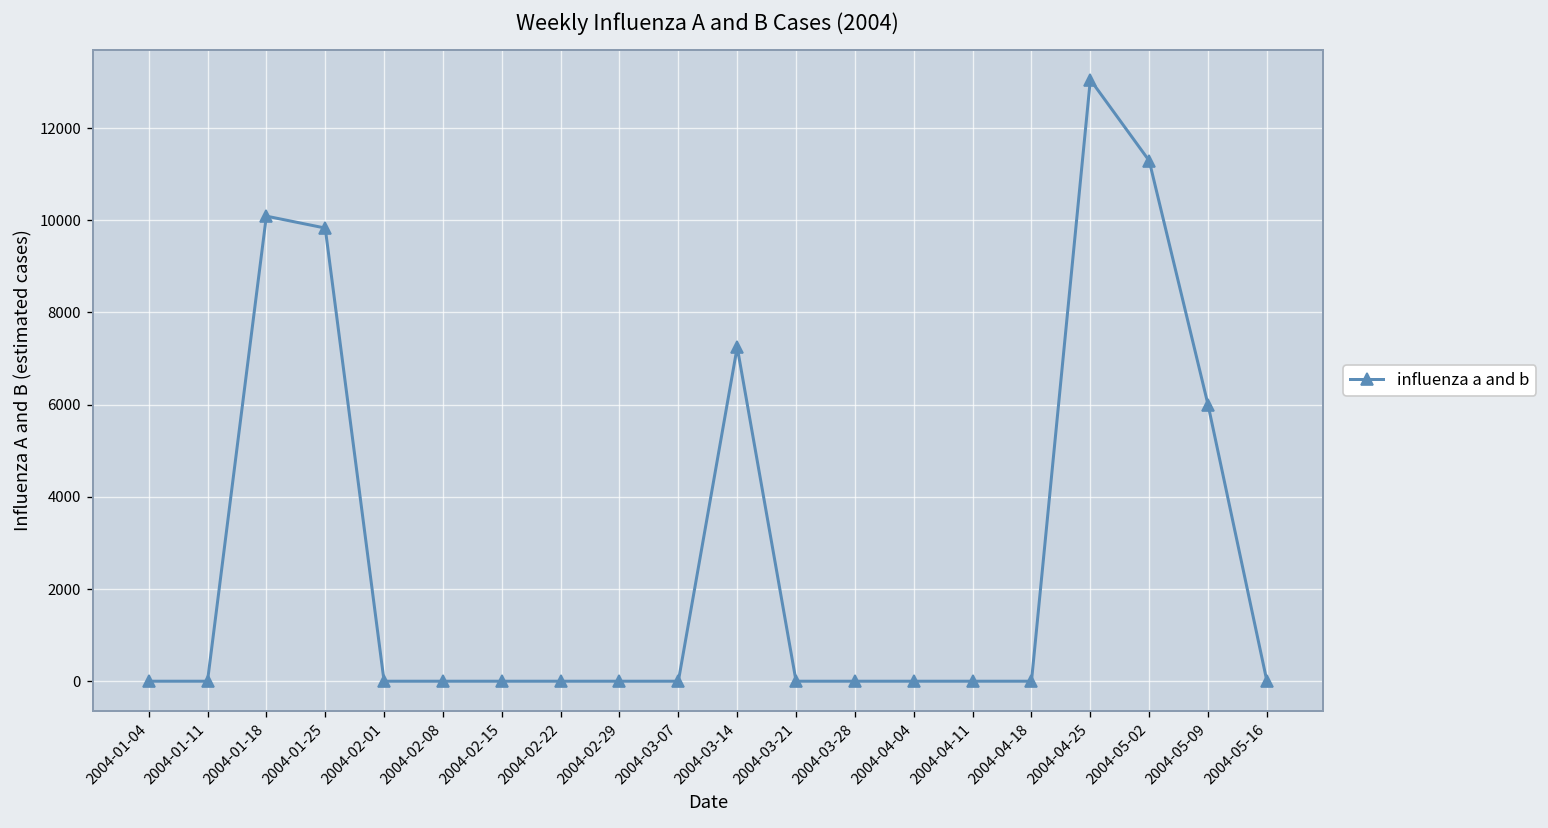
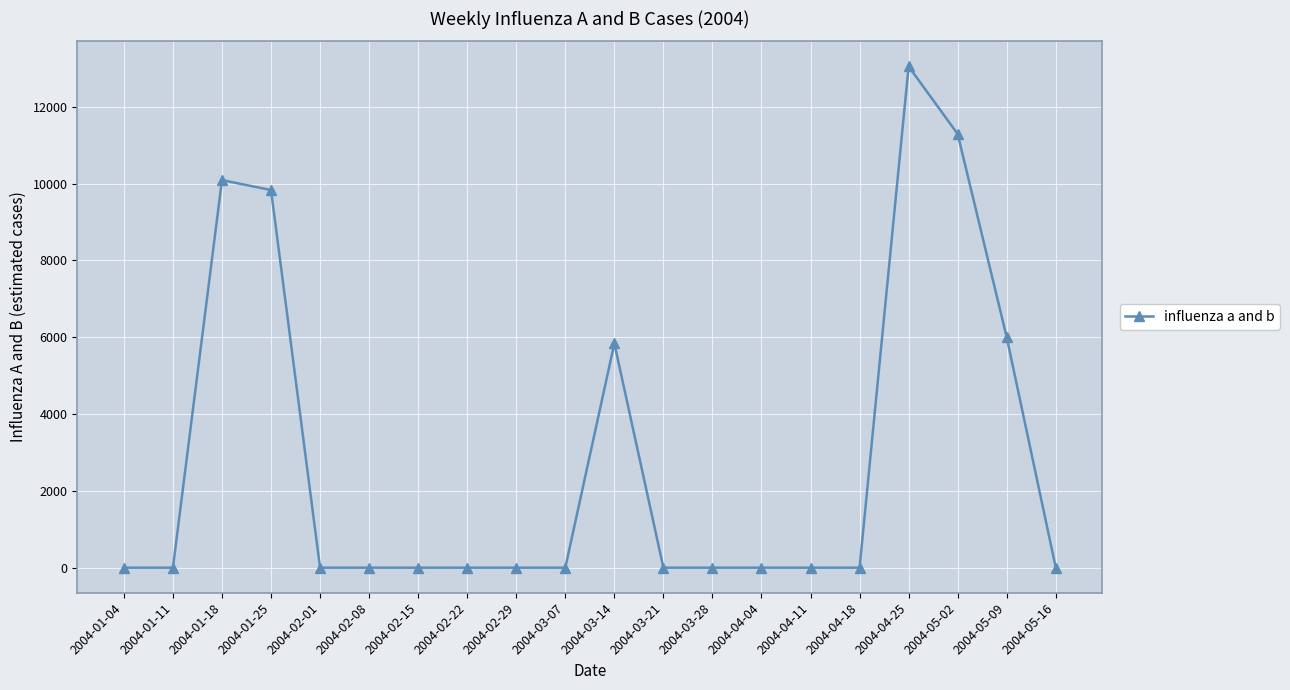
2004-03-14: 7200 -> 5800
